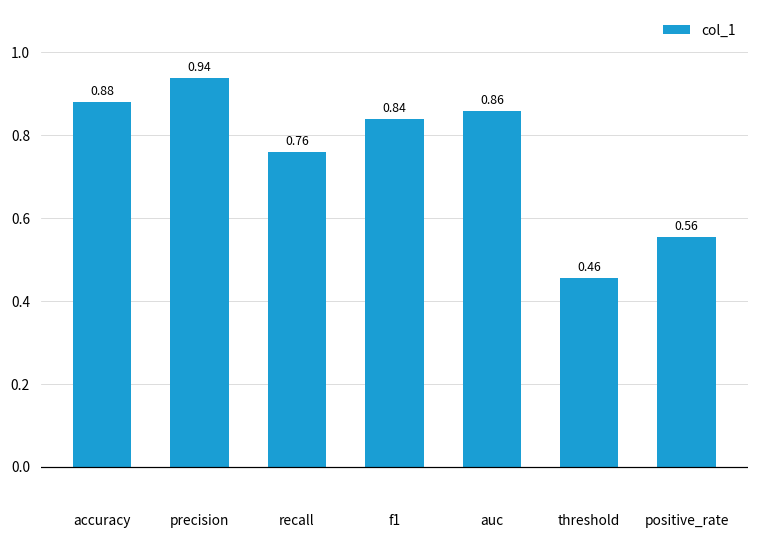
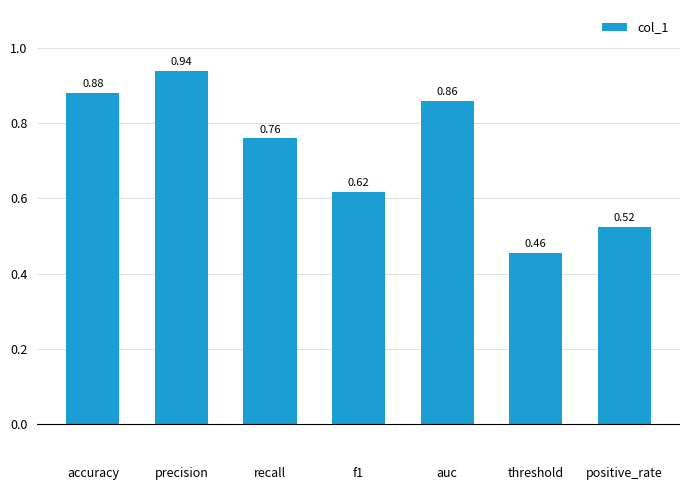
f1: 0.84 -> 0.62
positive_rate: 0.56 -> 0.52
